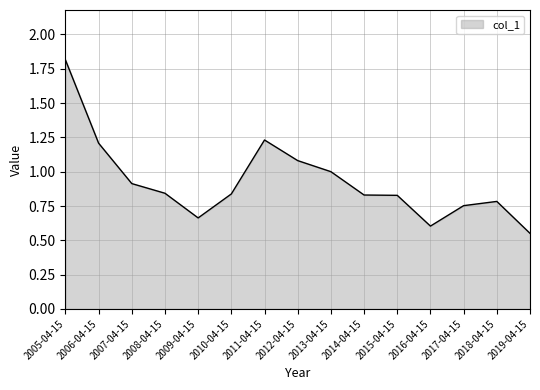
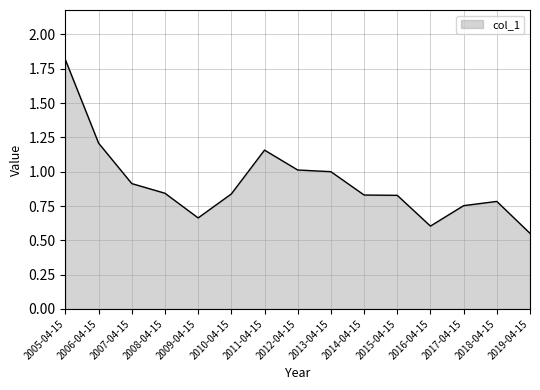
2011-04-15: 1.23 -> 1.16
2012-04-15: 1.08 -> 1.01
